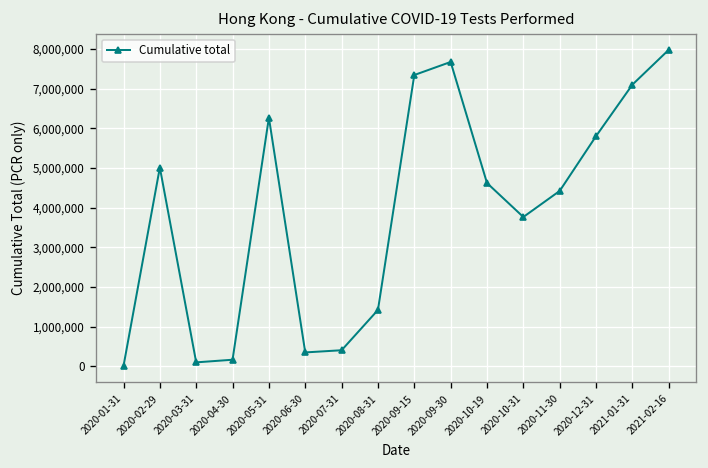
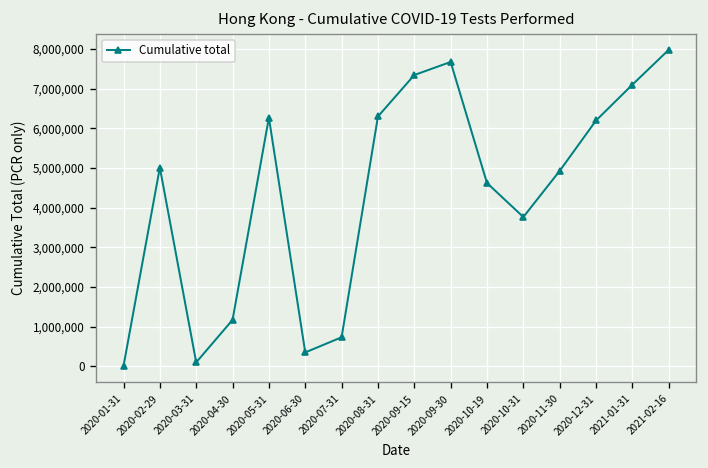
2020-04-30: 200,000 -> 1,200,000
2020-07-31: 400,000 -> 700,000
2020-08-31: 1,400,000 -> 6,300,000
2020-11-30: 4,400,000 -> 4,900,000
2020-12-31: 5,800,000 -> 6,200,000
